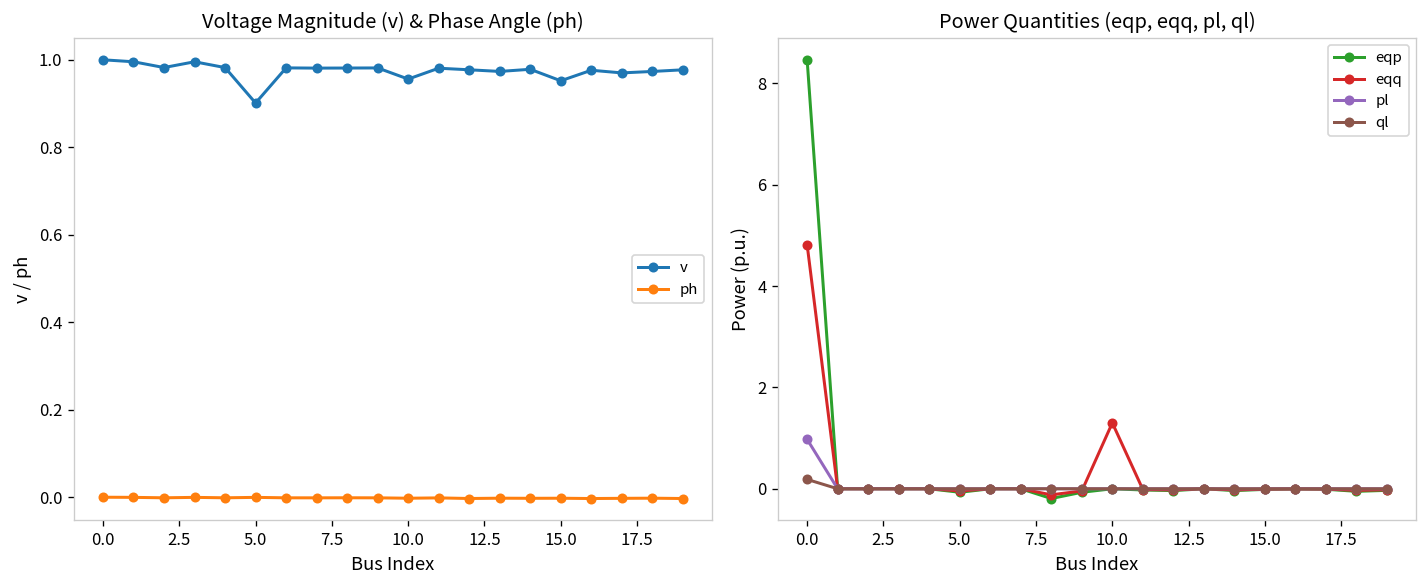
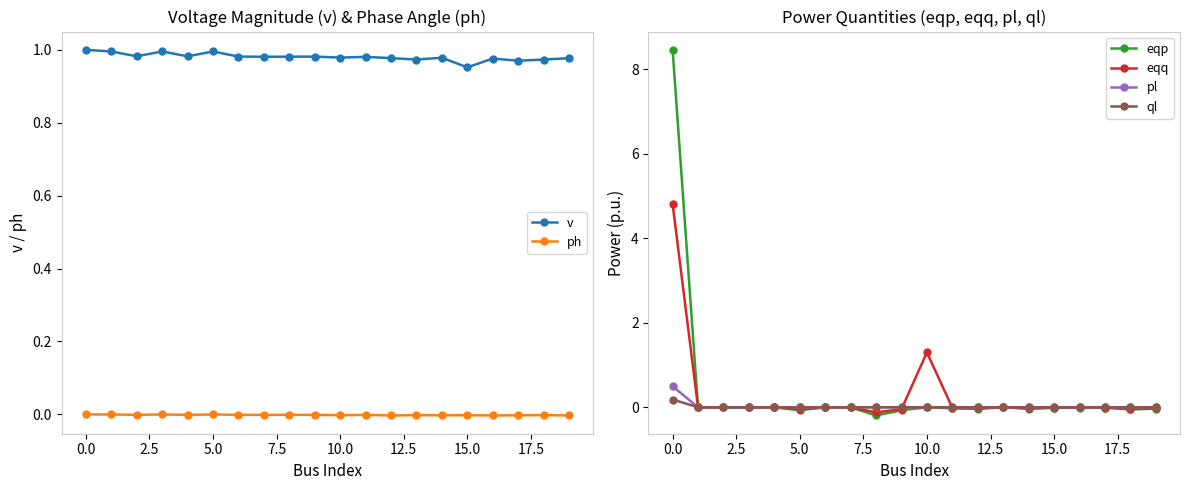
Voltage Magnitude (v) & Phase Angle (ph), v, 5.0: 0.90 -> 1.00
Voltage Magnitude (v) & Phase Angle (ph), v, 10.0: 0.96 -> 0.98
Power Quantities (eqp, eqq, pl, ql), pl, 0.0: 1.0 -> 0.5
